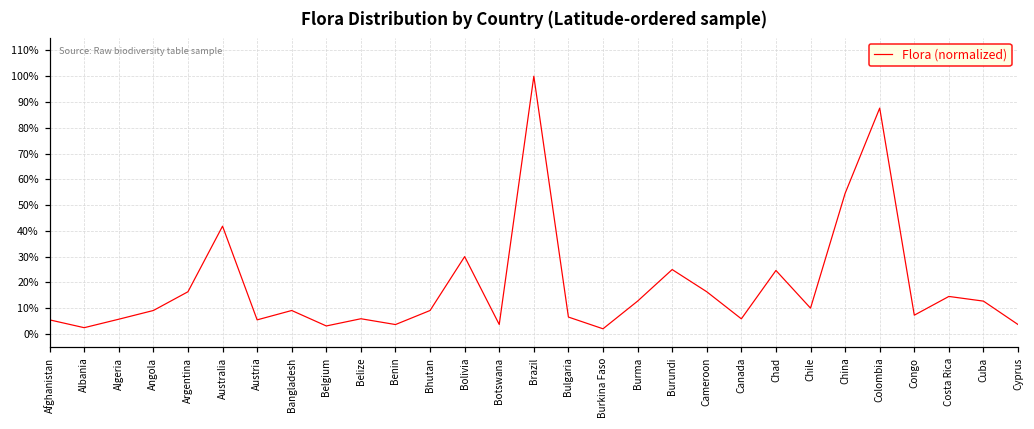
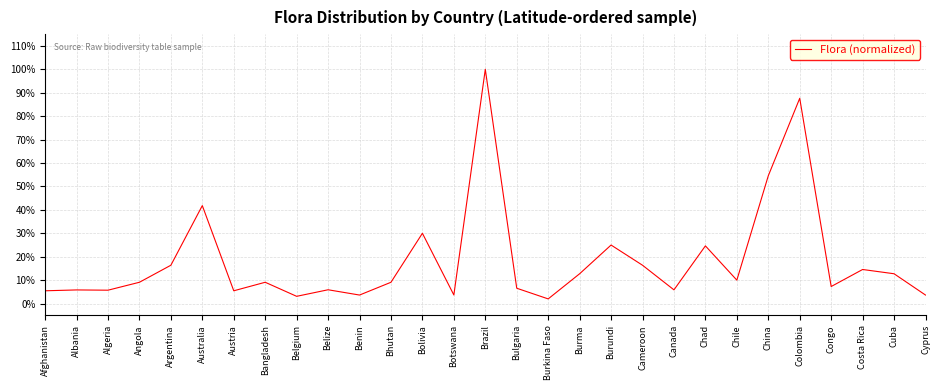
Albania: 2% -> 6%
